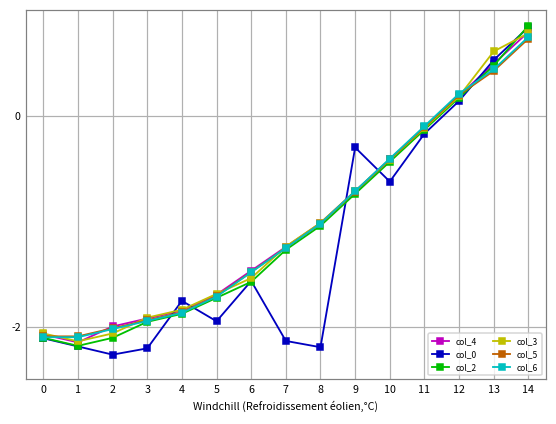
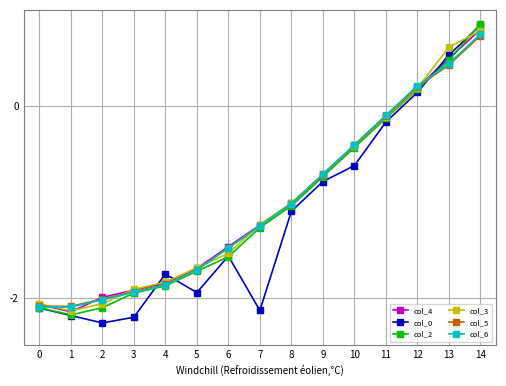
col_0, 8: -2.2 -> -1.1
col_0, 9: -0.3 -> -0.8
